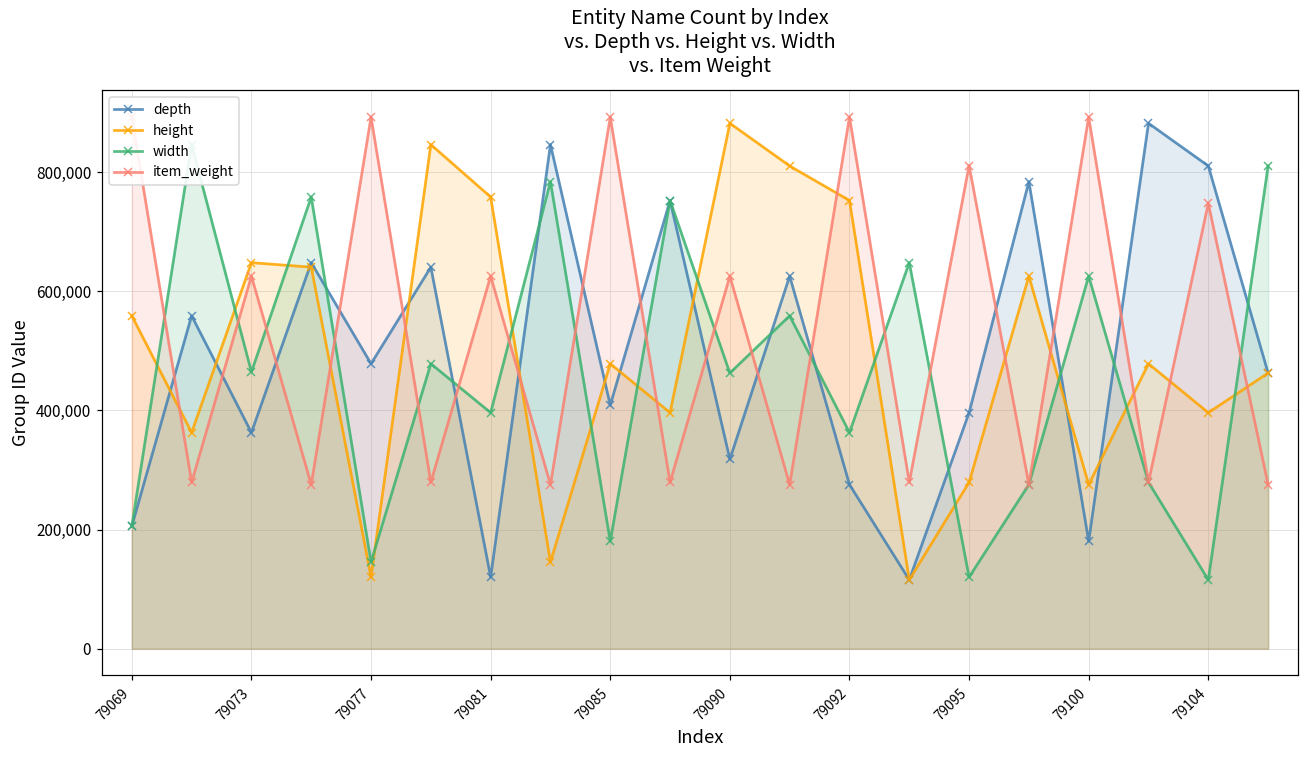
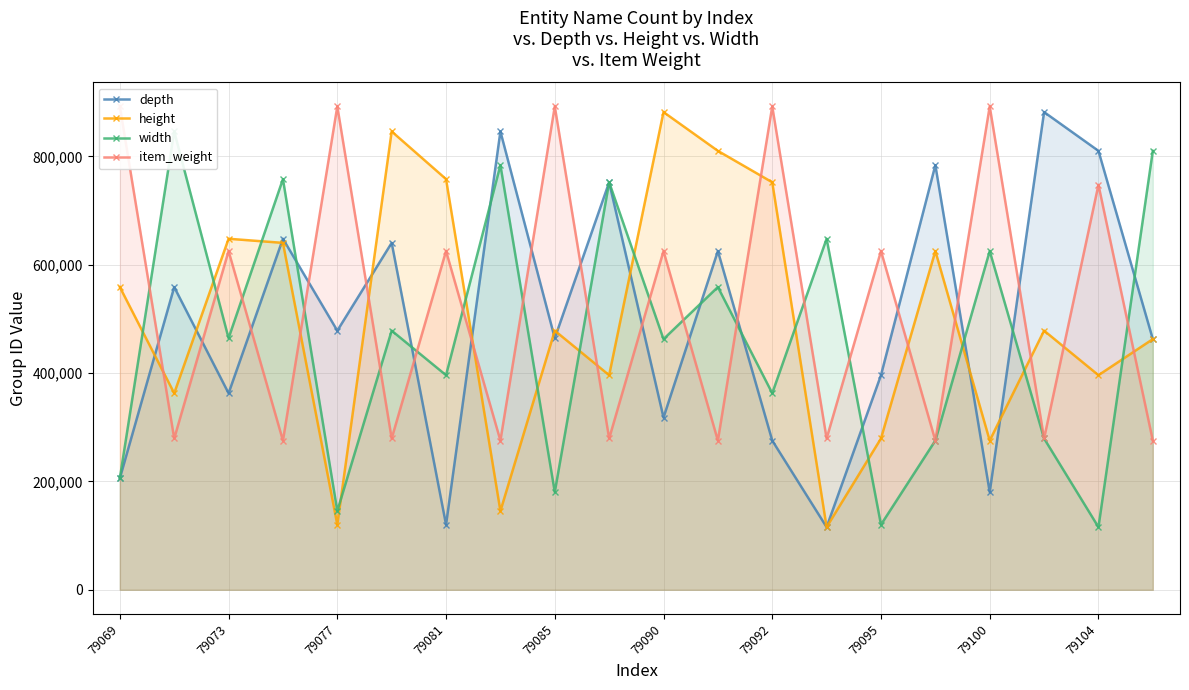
depth, 79085: 410,000 -> 460,000
item_weight, 79095: 810,000 -> 630,000
